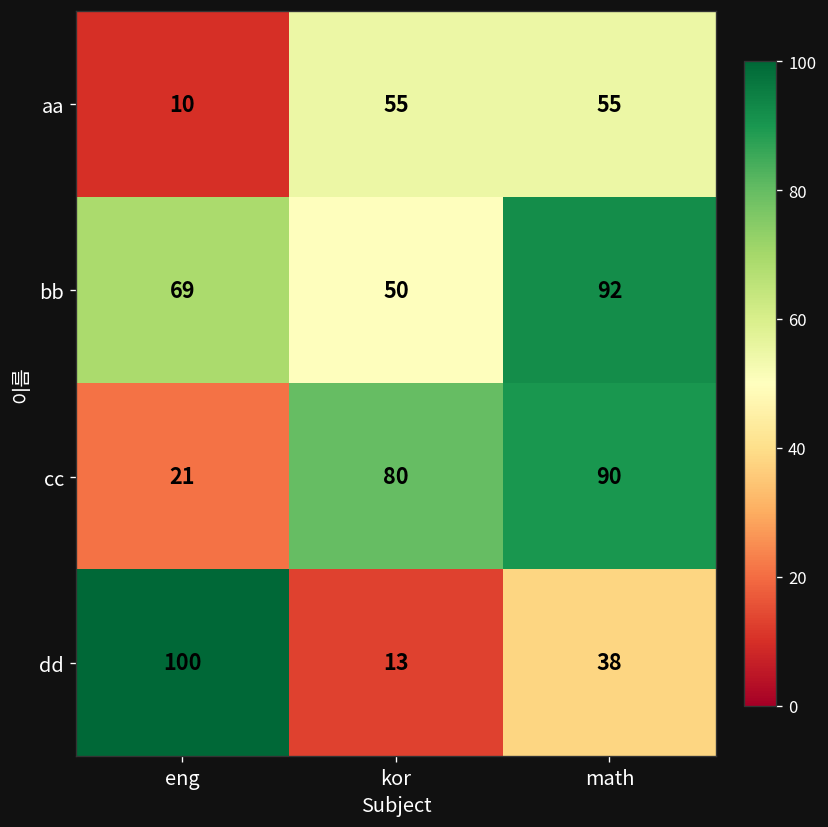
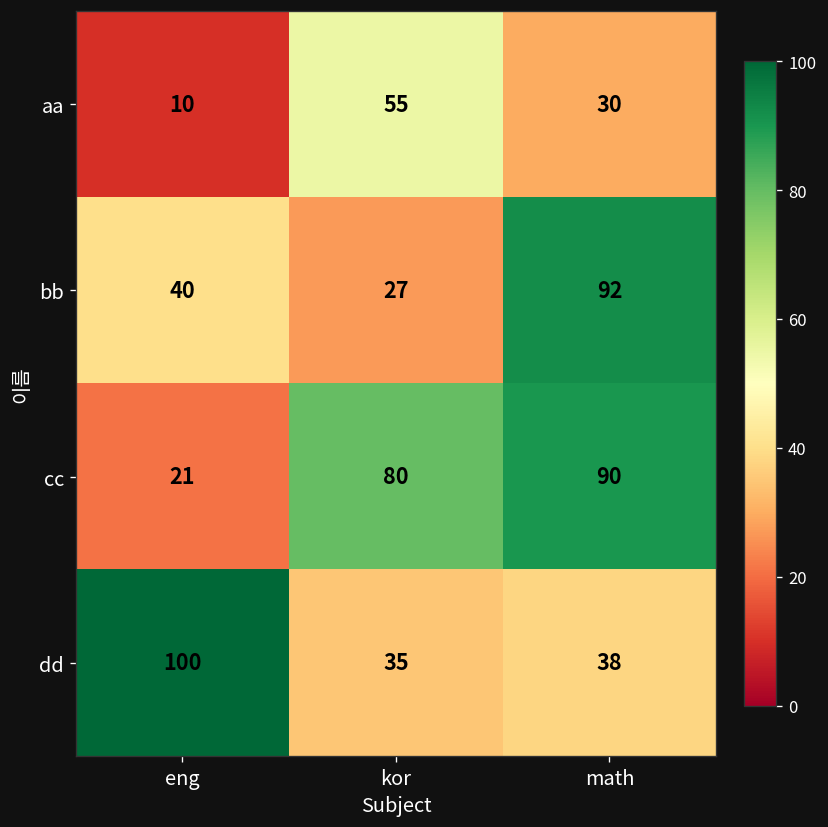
aa, math: 55 -> 30
bb, eng: 69 -> 40
bb, kor: 50 -> 27
dd, kor: 13 -> 35
